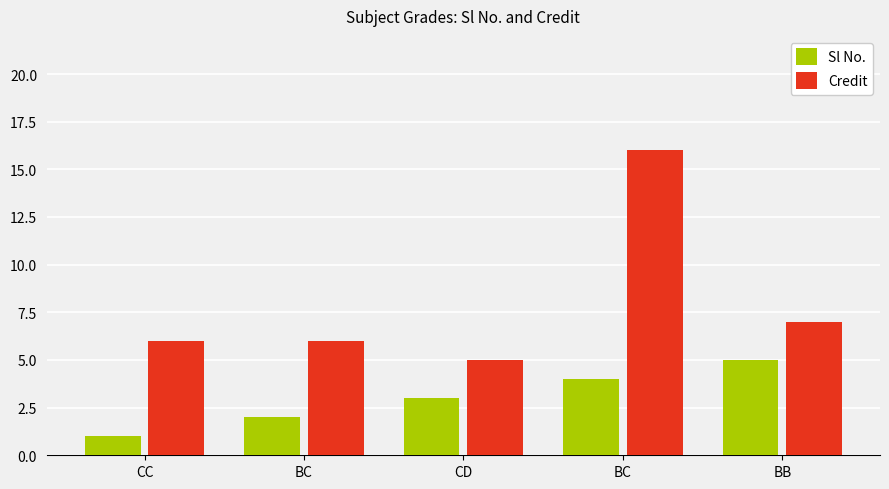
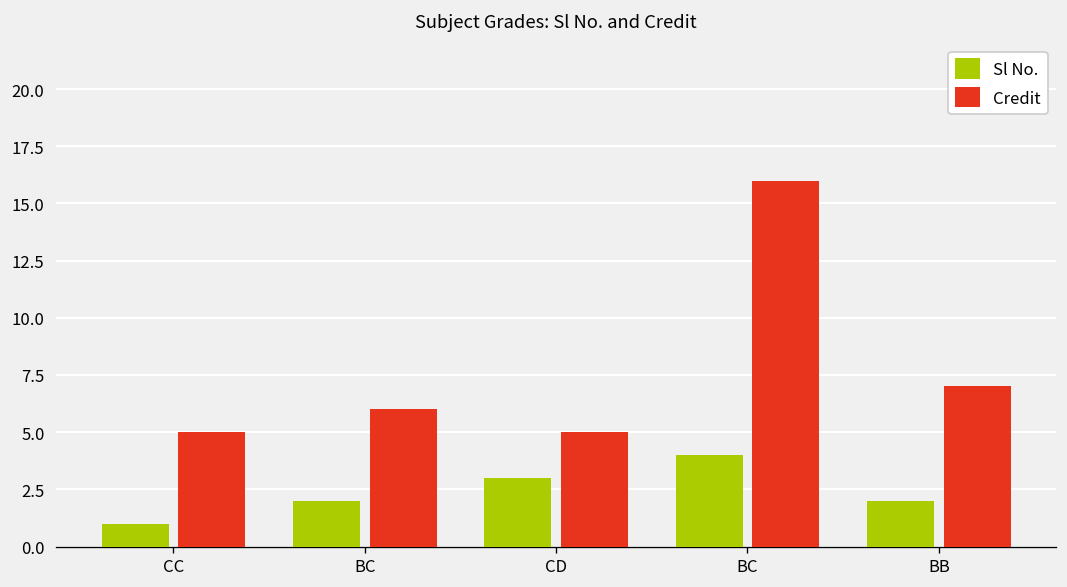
Credit, CC: 6 -> 5
Sl No., BB: 5 -> 2
